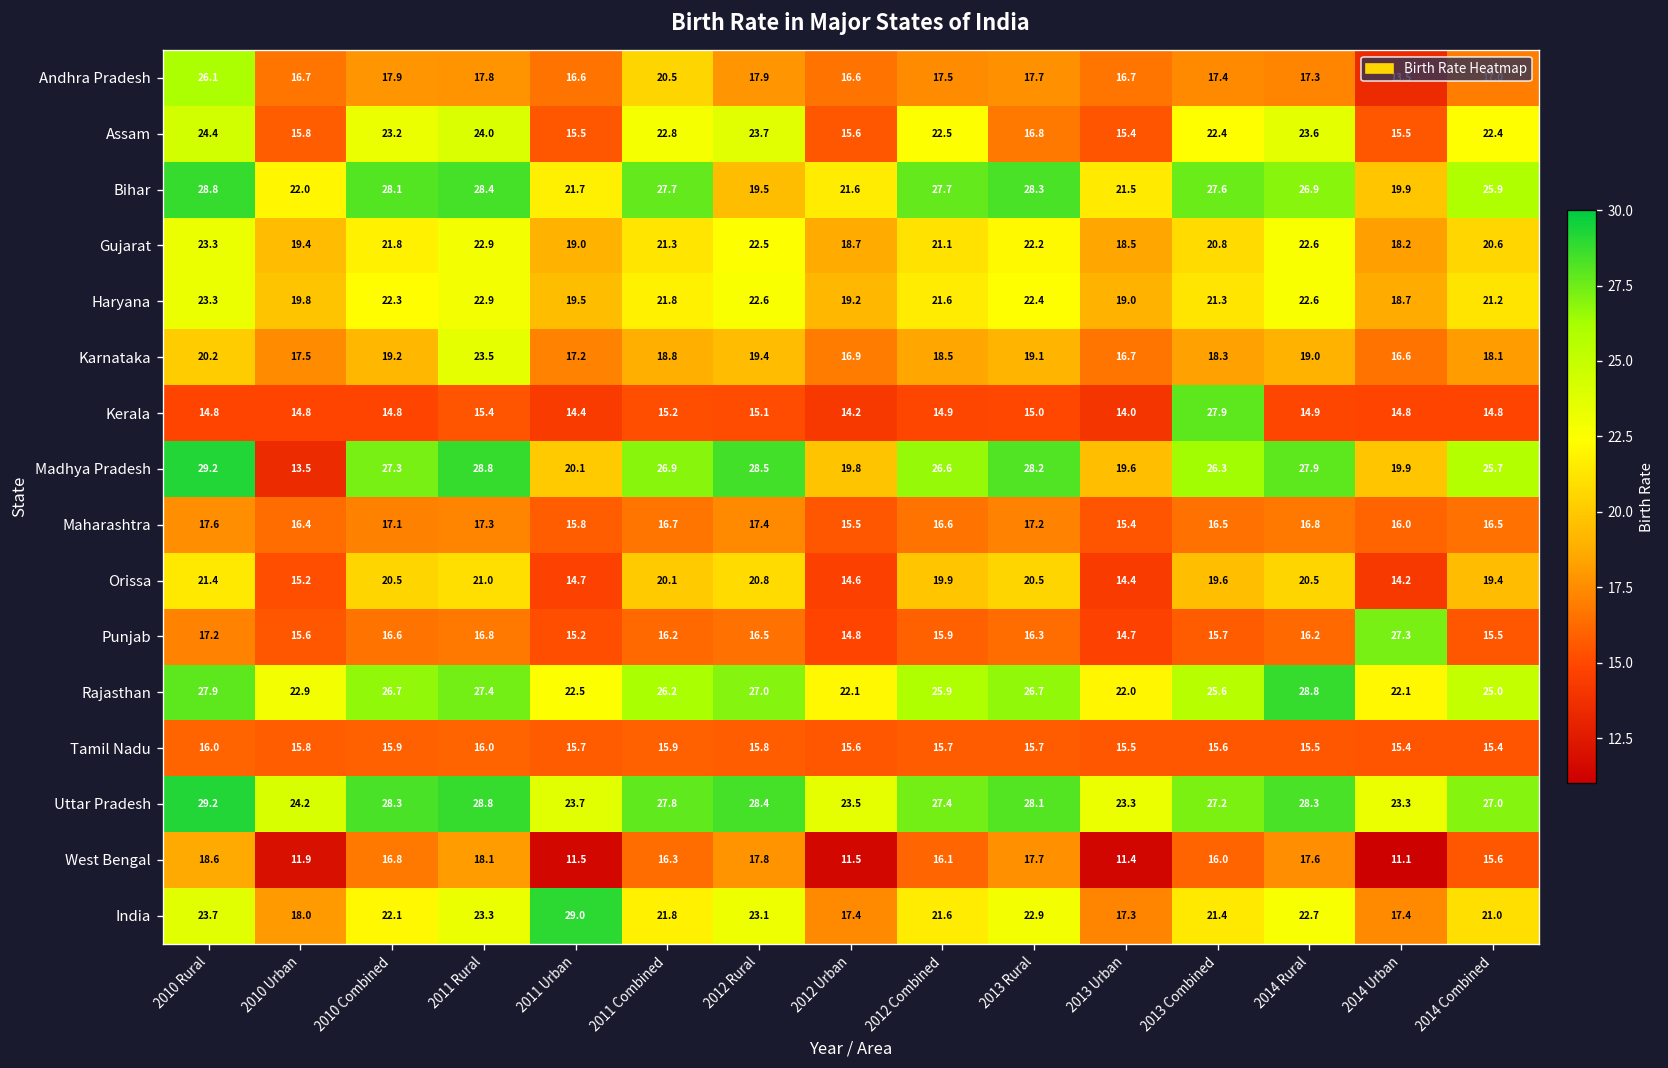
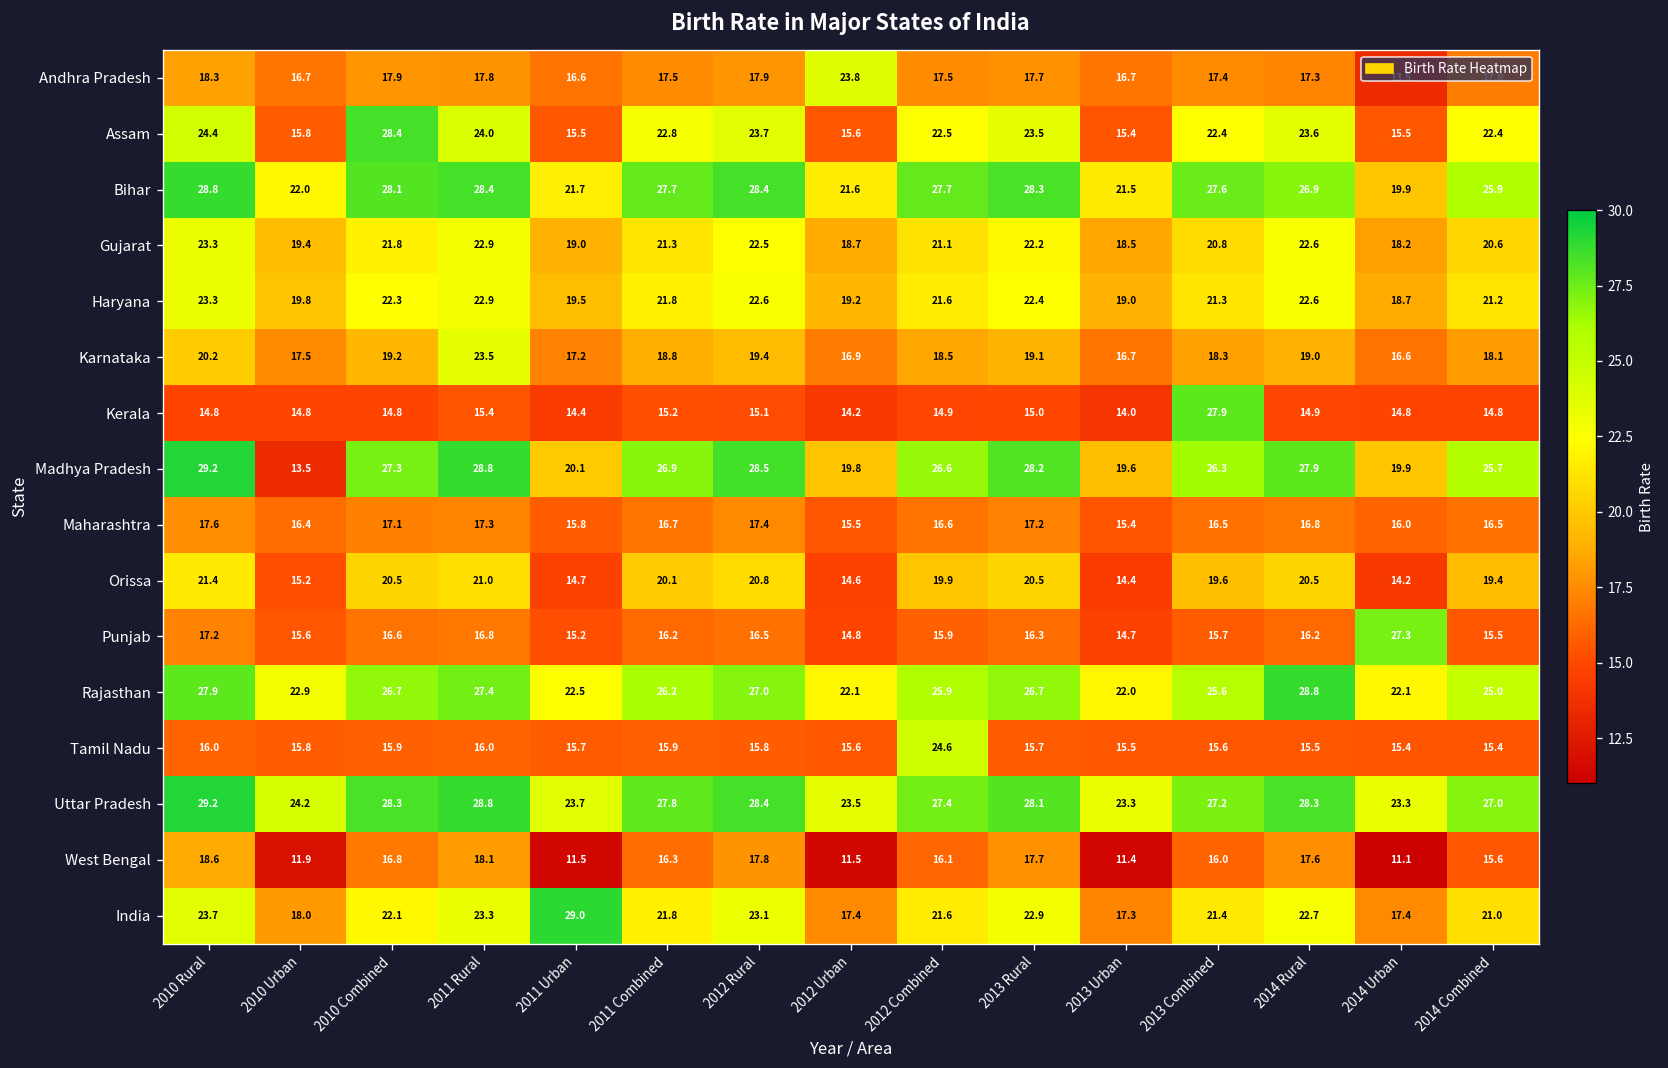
Andhra Pradesh, 2010 Rural: 26.1 -> 18.3
Andhra Pradesh, 2011 Combined: 20.5 -> 17.5
Andhra Pradesh, 2012 Urban: 16.6 -> 23.8
Assam, 2010 Combined: 23.2 -> 28.4
Assam, 2013 Rural: 16.8 -> 23.5
Bihar, 2012 Rural: 19.5 -> 28.4
Tamil Nadu, 2012 Combined: 15.7 -> 24.6
